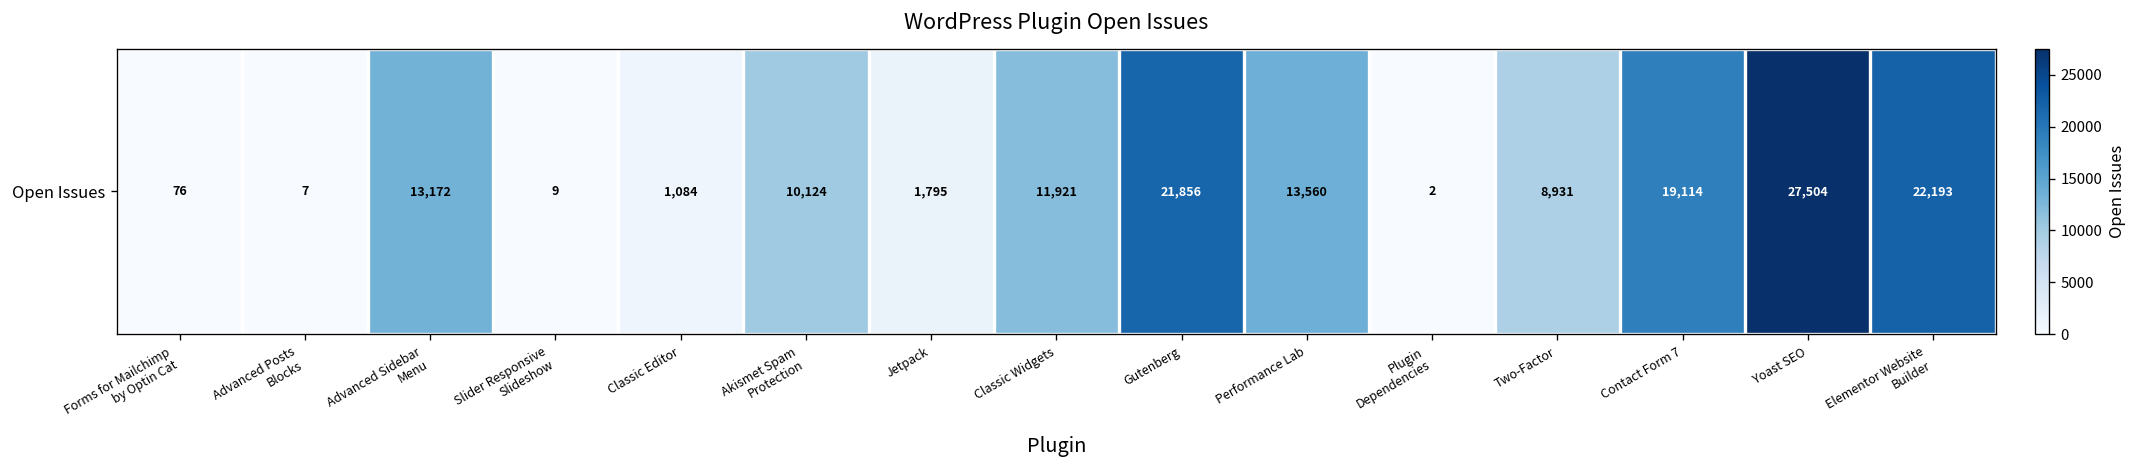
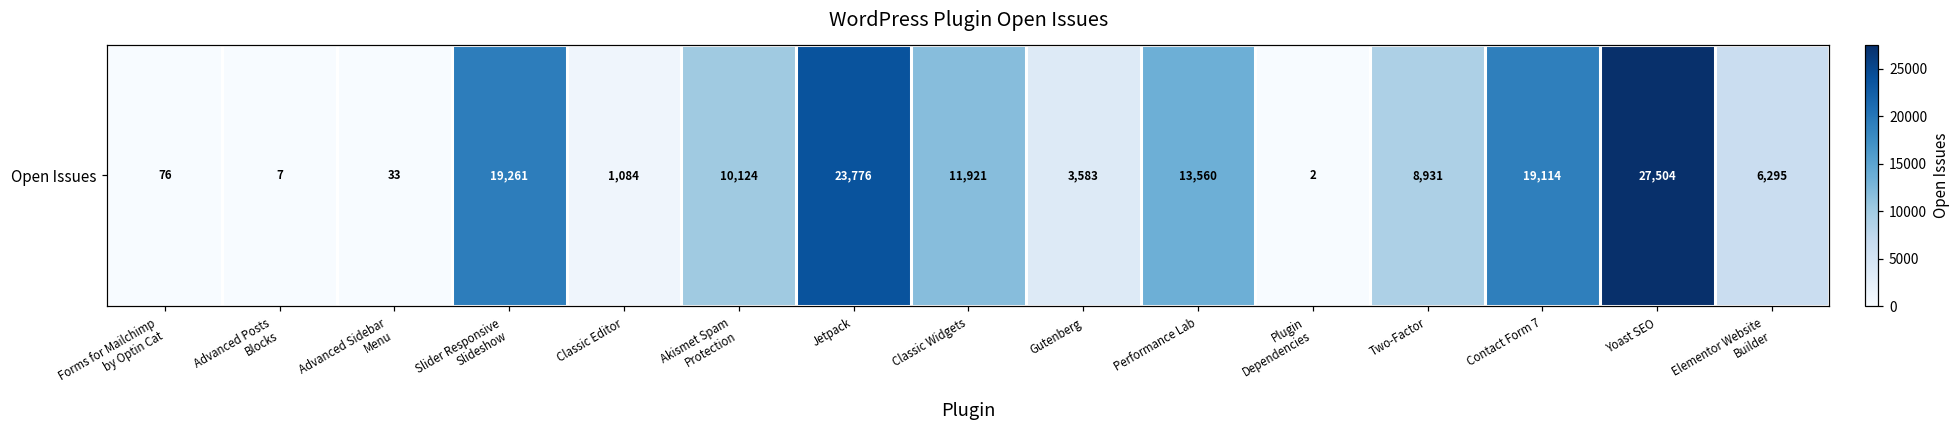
Open Issues, Advanced Sidebar Menu: 13,172 -> 33
Open Issues, Slider Responsive Slideshow: 9 -> 19,261
Open Issues, Jetpack: 1,795 -> 23,776
Open Issues, Gutenberg: 21,856 -> 3,583
Open Issues, Elementor Website Builder: 22,193 -> 6,295
